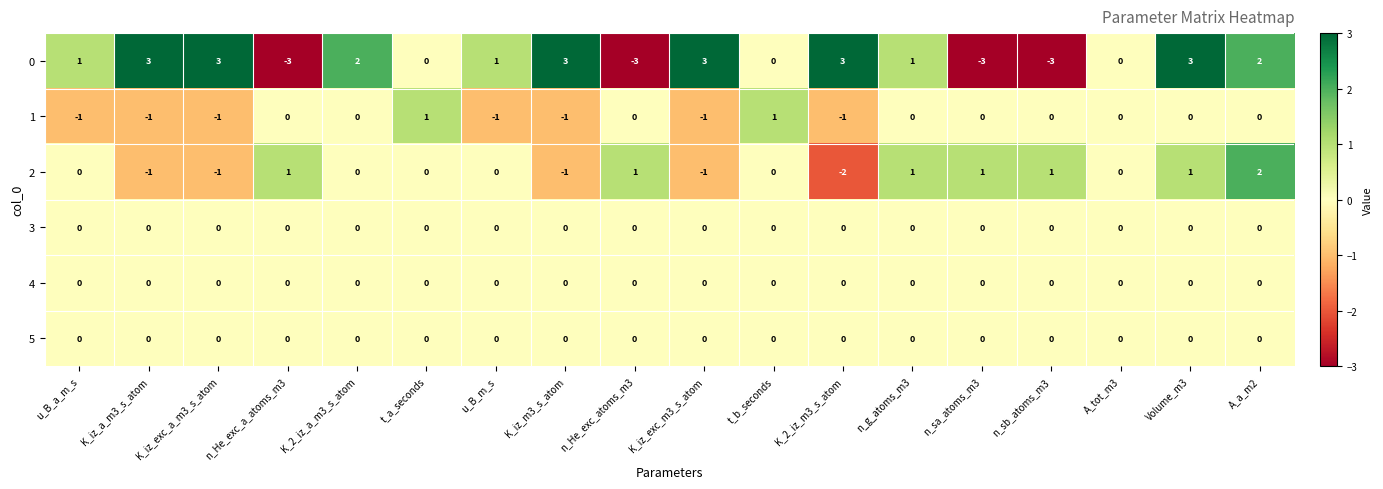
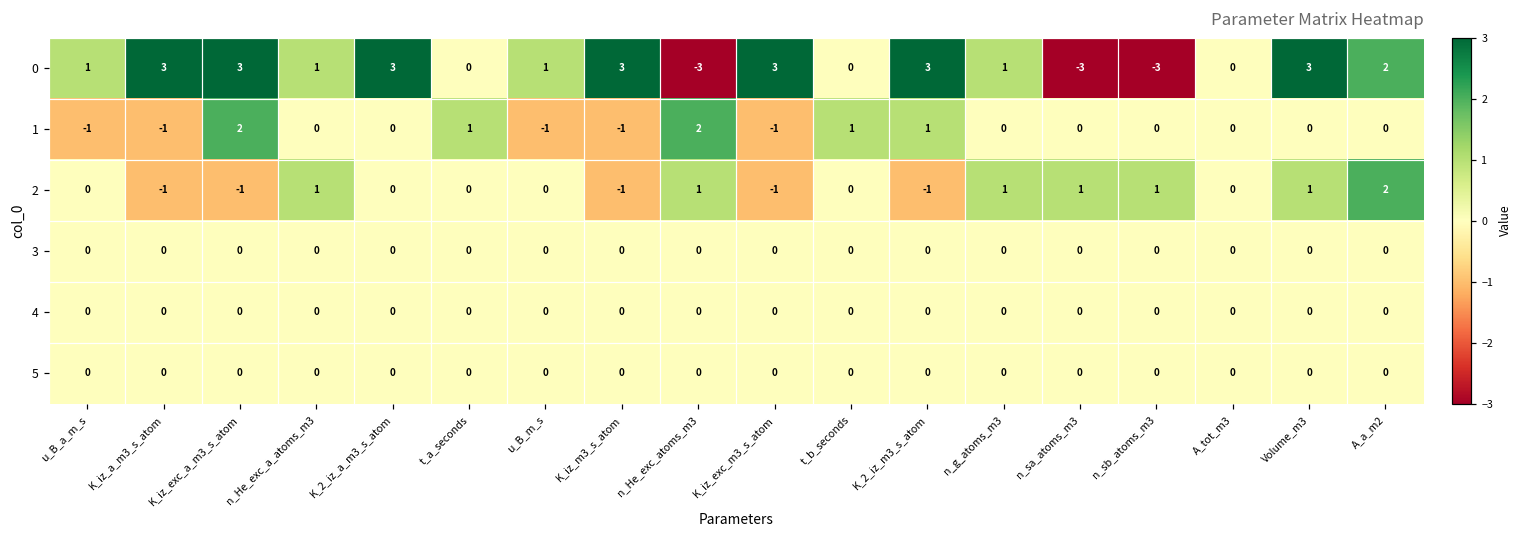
0, n_He_exc_a_atoms_m3: -3 -> 1
0, K_2_iz_a_m3_s_atom: 2 -> 3
1, K_iz_exc_a_m3_s_atom: -1 -> 2
1, n_He_exc_atoms_m3: 0 -> 2
1, K_2_iz_m3_s_atom: -1 -> 1
2, K_2_iz_m3_s_atom: -2 -> -1
